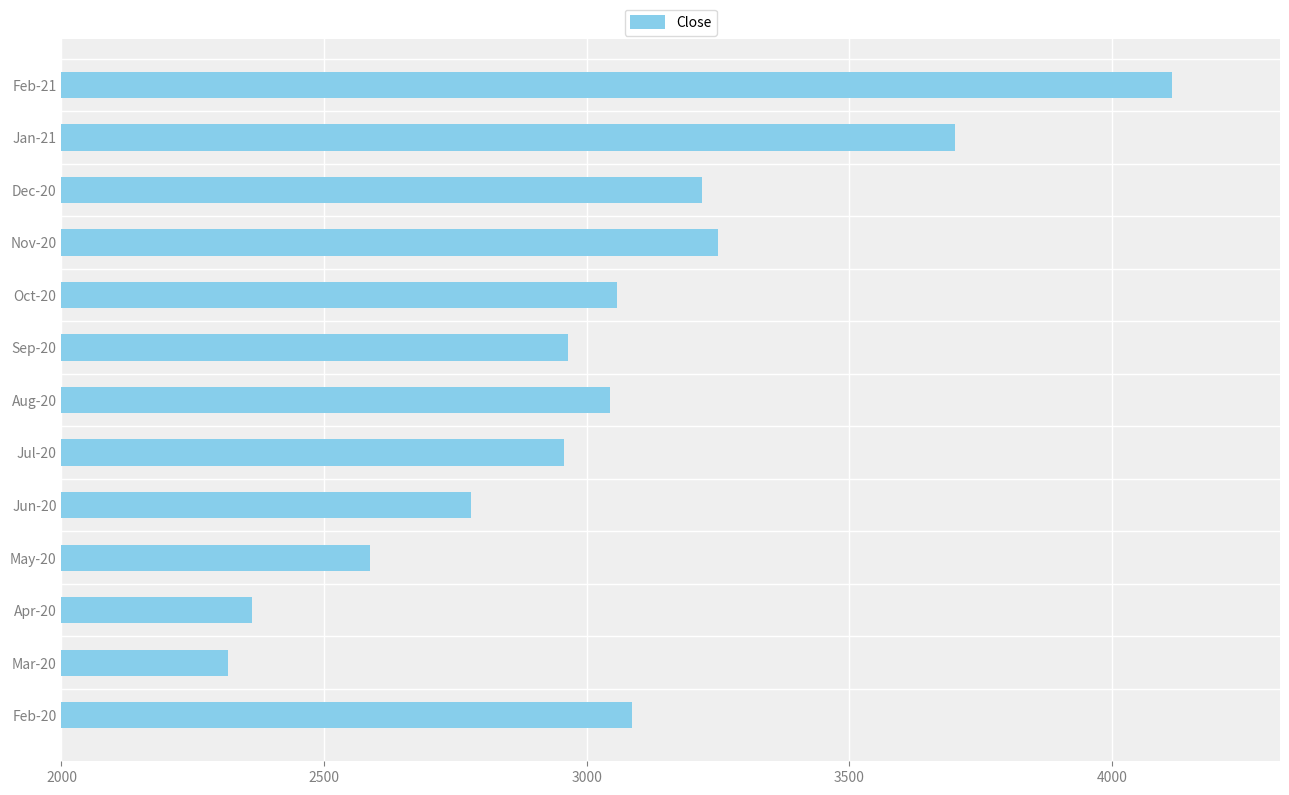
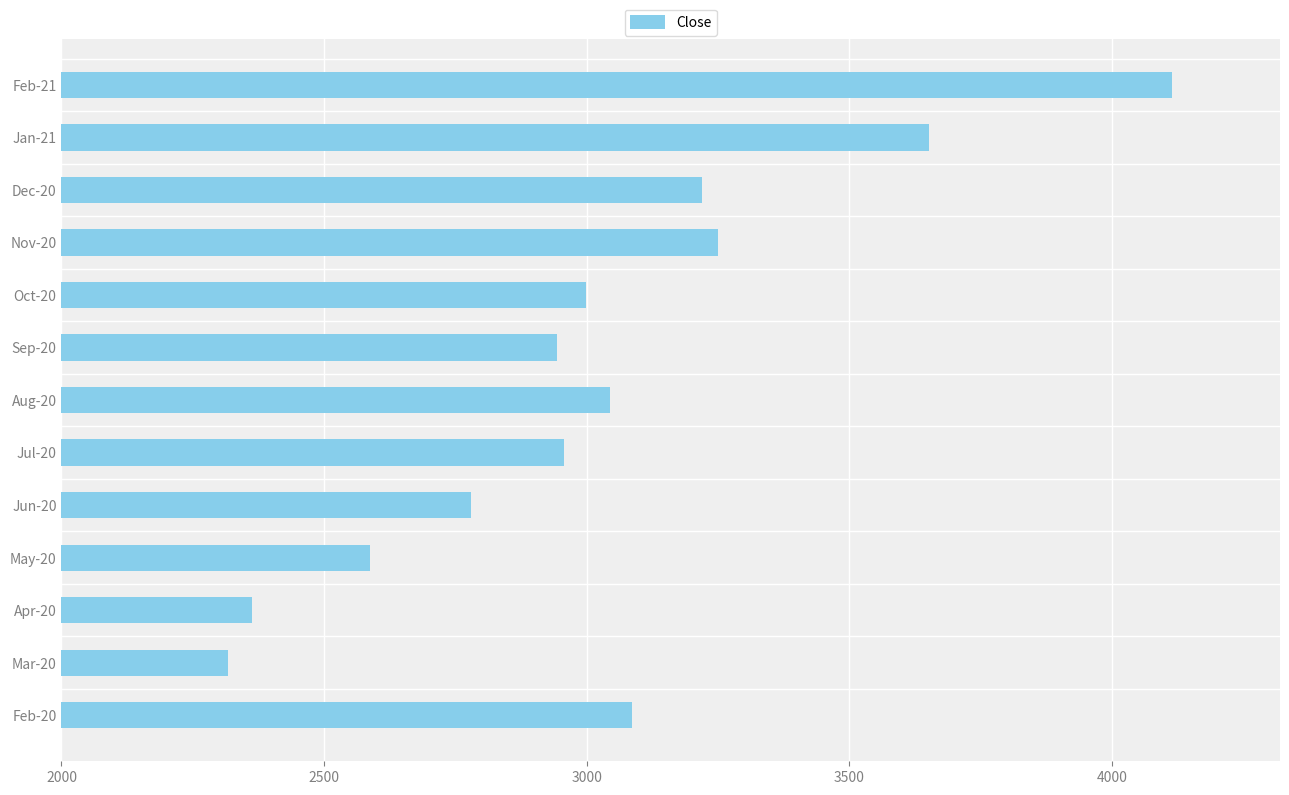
Jan-21: 3700 -> 3650
Oct-20: 3060 -> 3000
Sep-20: 2960 -> 2940
